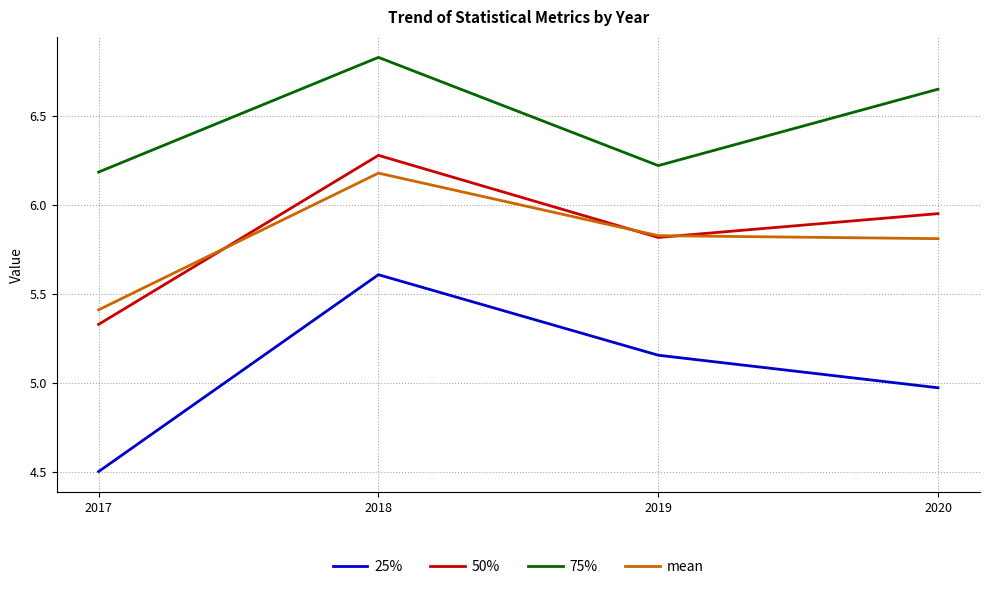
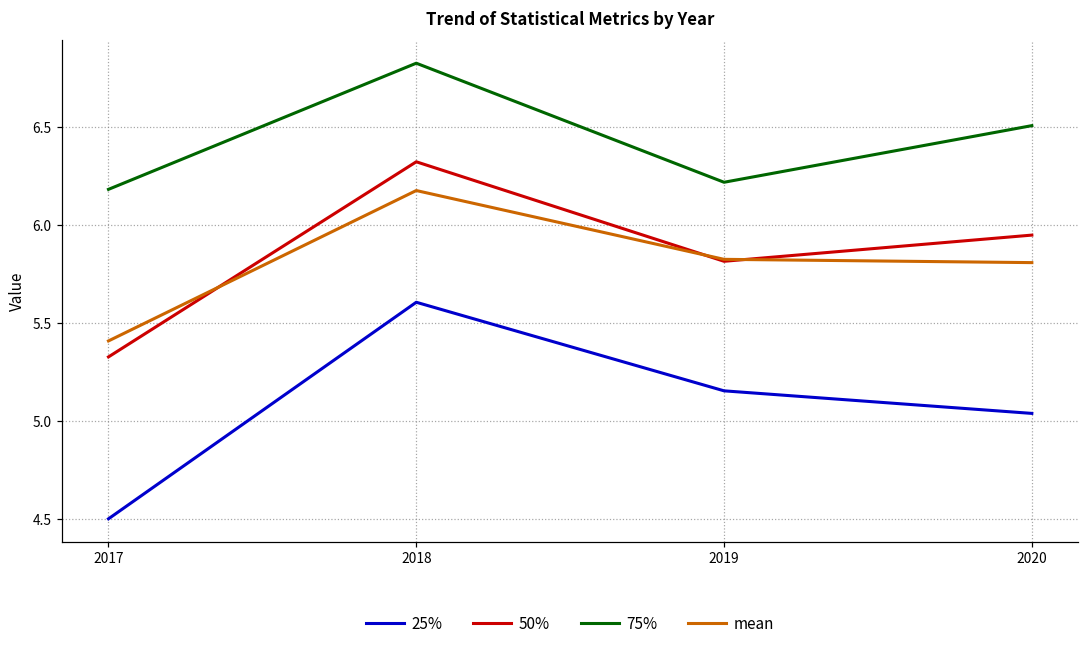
50%, 2018: 6.28 -> 6.32
25%, 2020: 4.97 -> 5.04
75%, 2020: 6.65 -> 6.51
